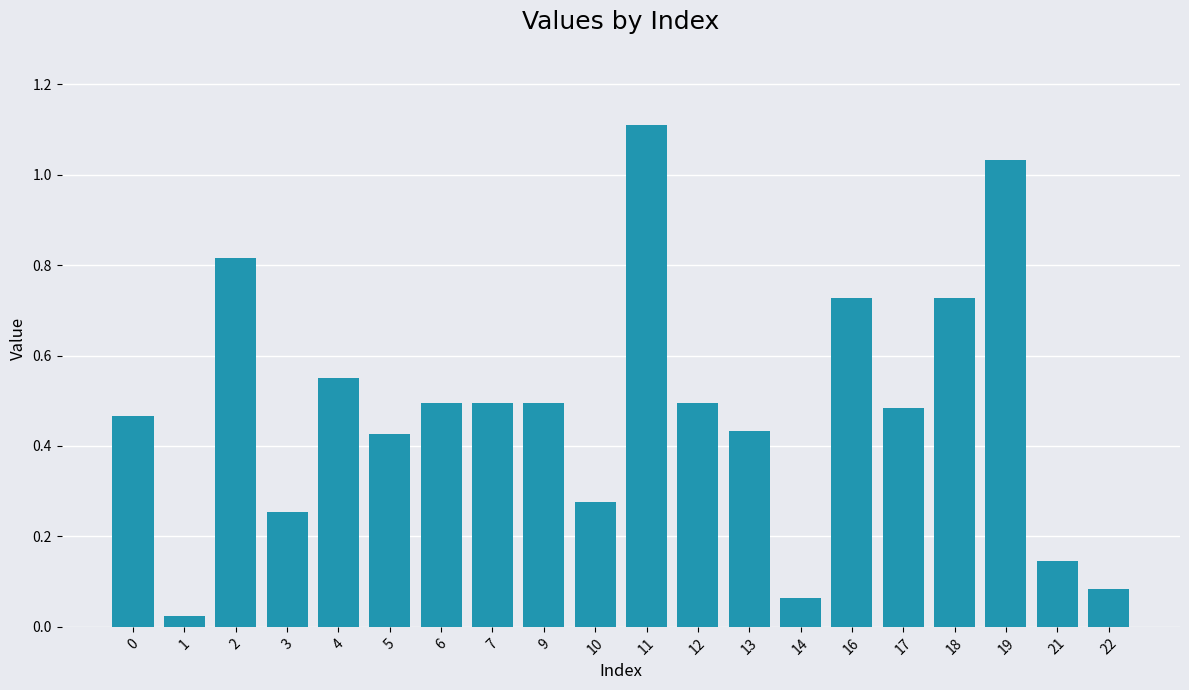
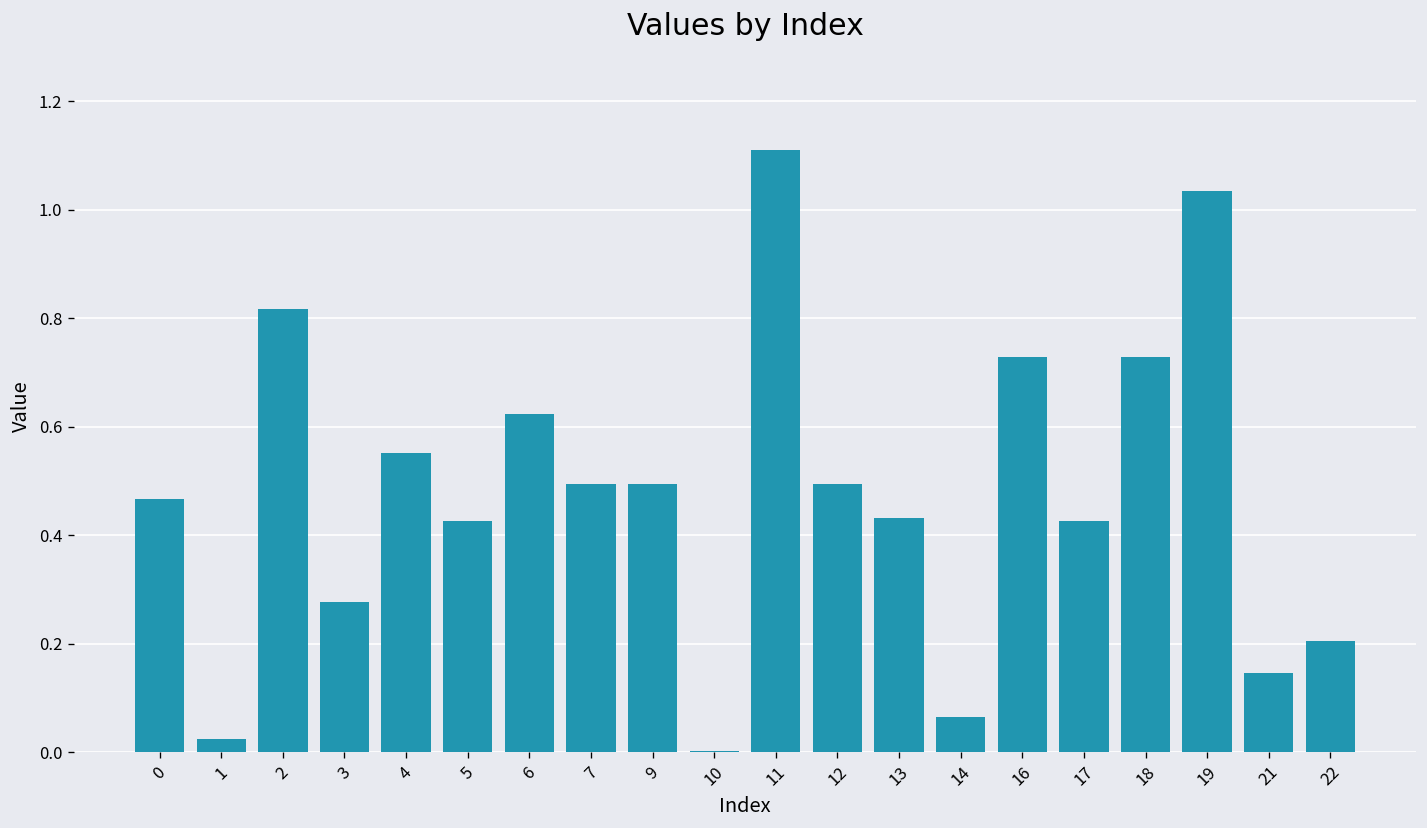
3: 0.25 -> 0.28
6: 0.49 -> 0.62
10: 0.28 -> 0.00
17: 0.48 -> 0.43
22: 0.08 -> 0.21
